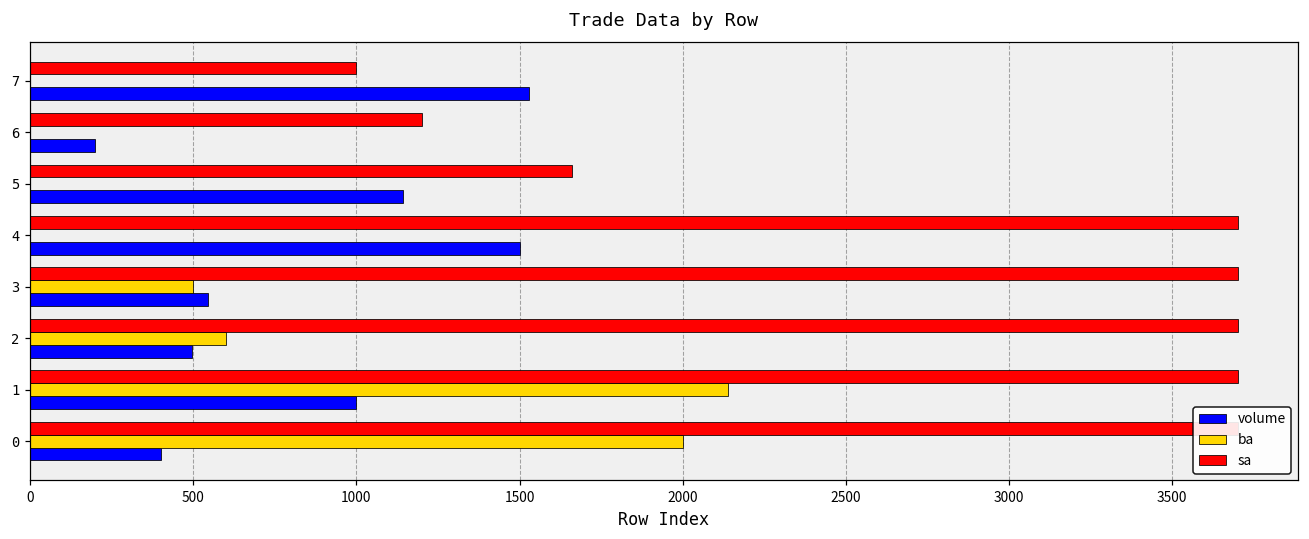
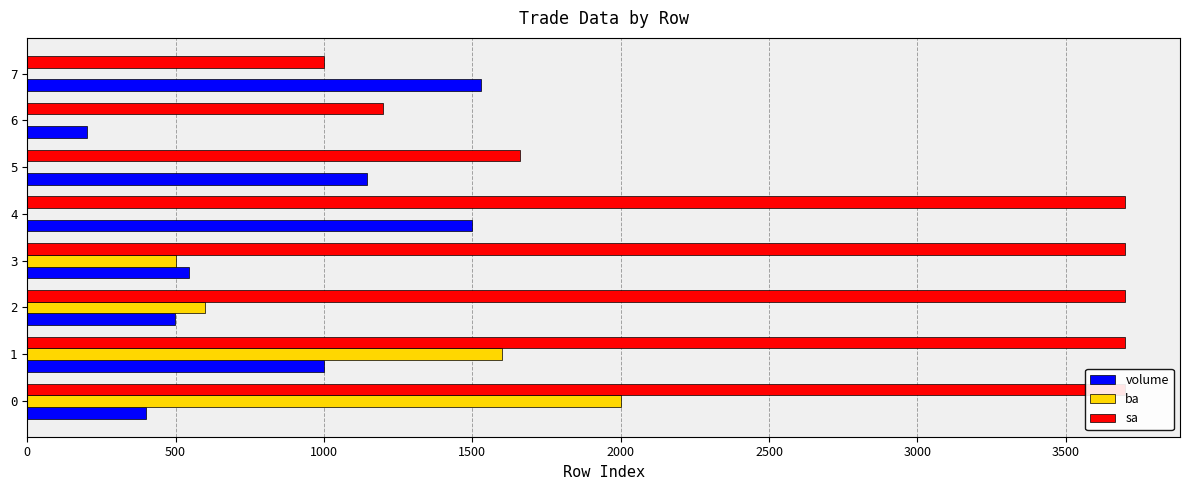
ba, 1: 2140 -> 1600
